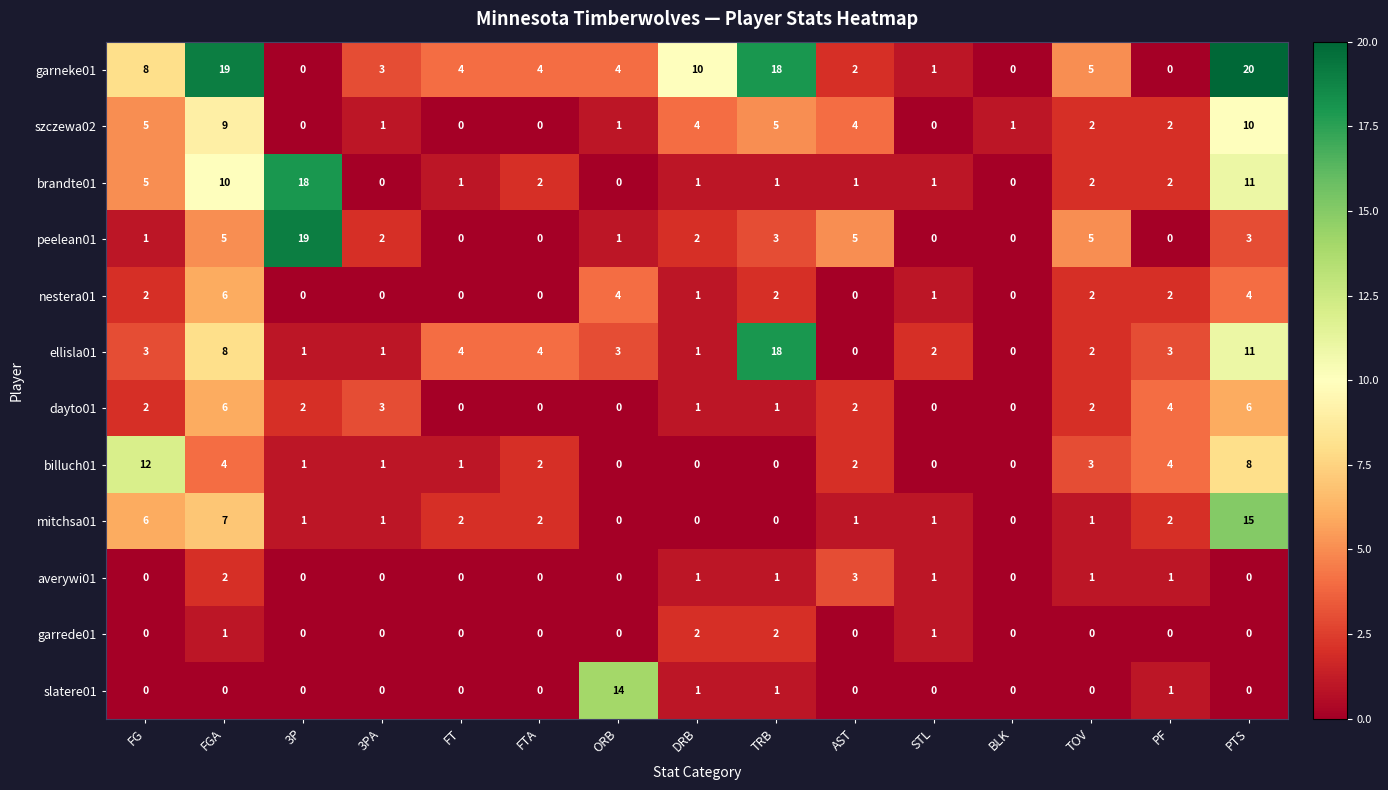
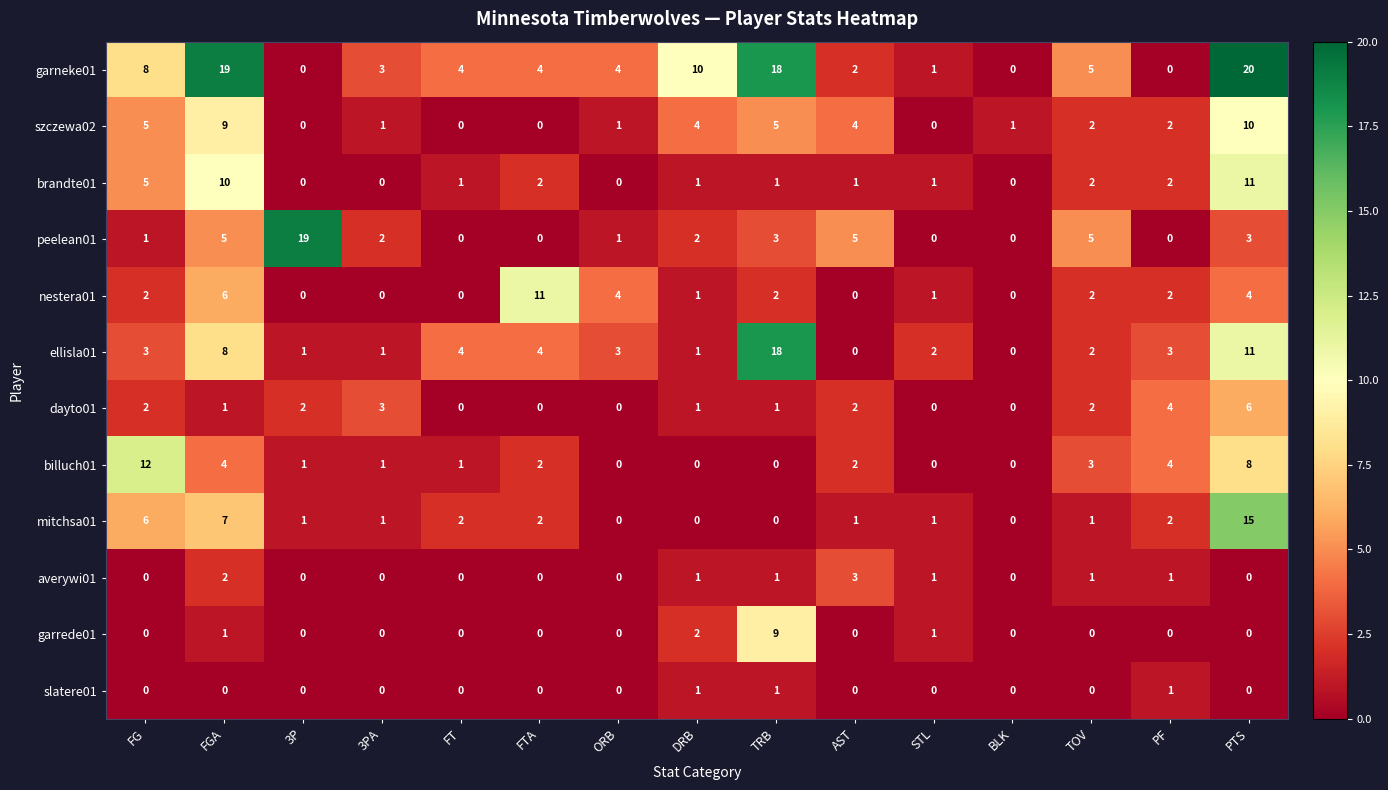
brandte01, 3P: 18 -> 0
nestera01, FTA: 0 -> 11
dayto01, FGA: 6 -> 1
garrede01, TRB: 2 -> 9
slatere01, ORB: 14 -> 0
